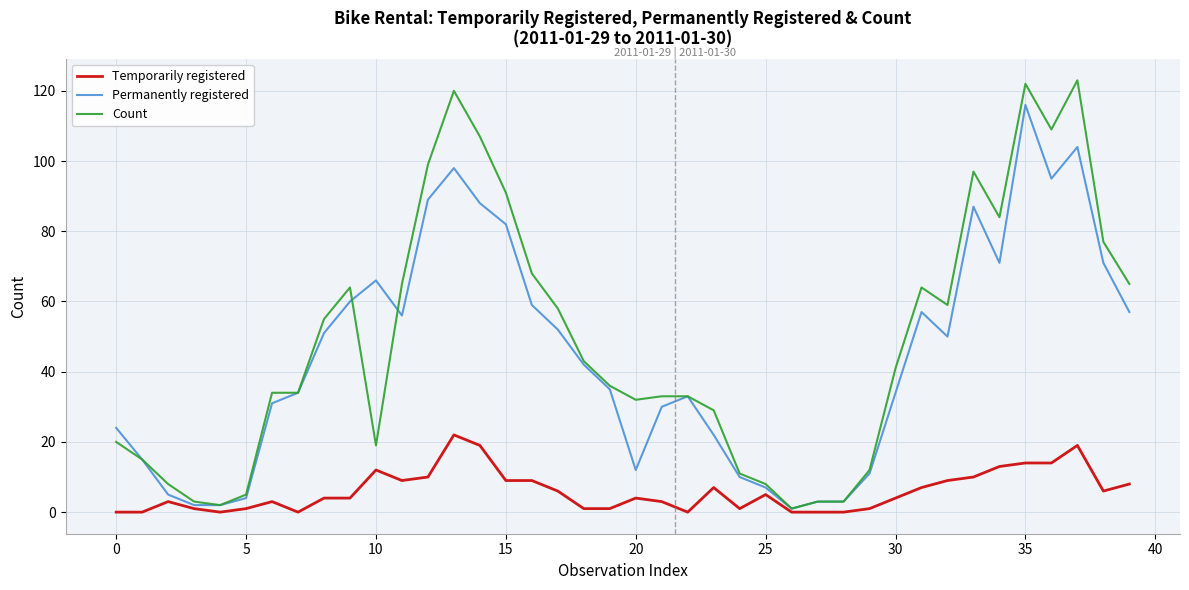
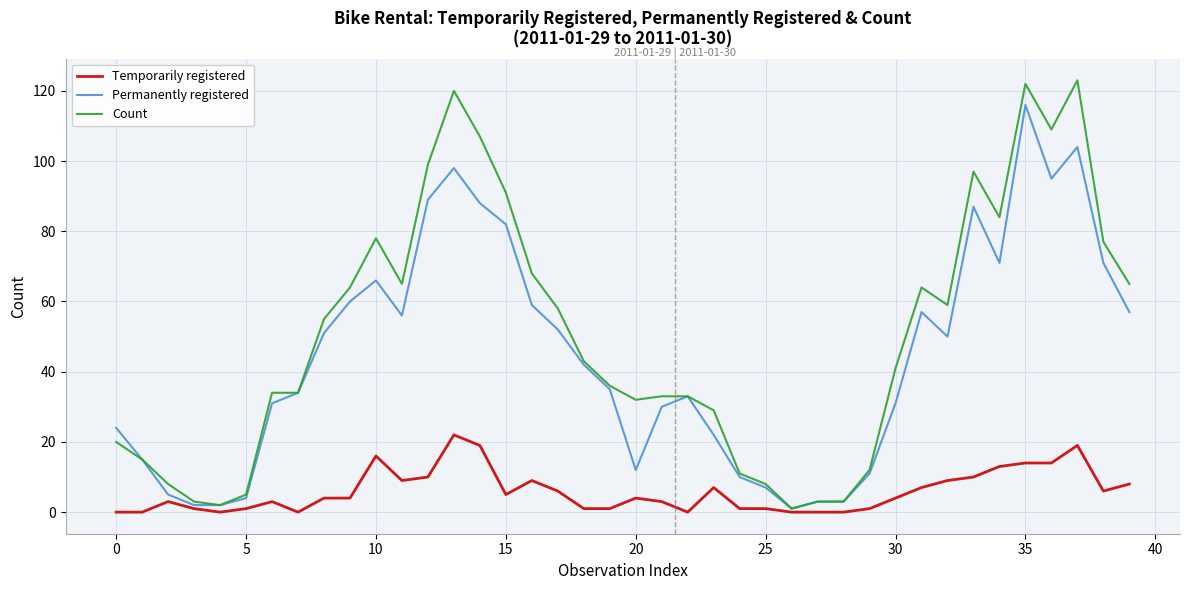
Temporarily registered, 10: 12 -> 16
Count, 10: 19 -> 78
Temporarily registered, 15: 9 -> 5
Temporarily registered, 25: 5 -> 1
Permanently registered, 30: 34 -> 31
